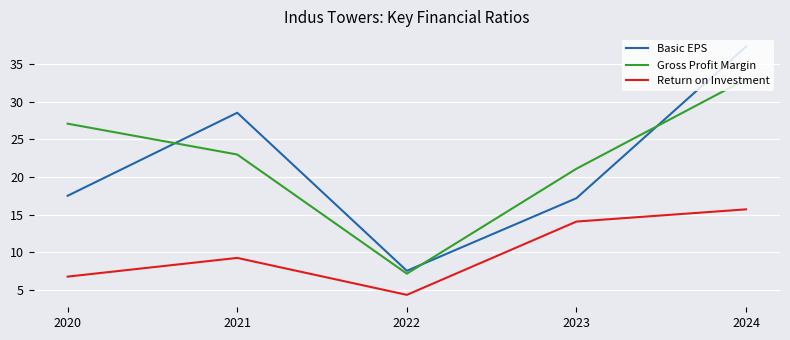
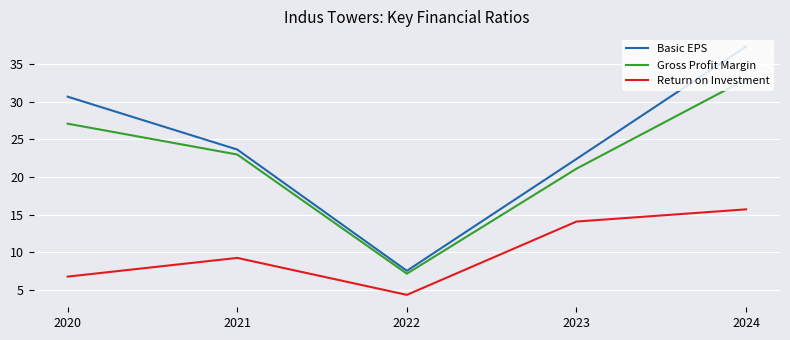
Basic EPS, 2020: 18 -> 31
Basic EPS, 2021: 29 -> 24
Basic EPS, 2023: 17 -> 22
